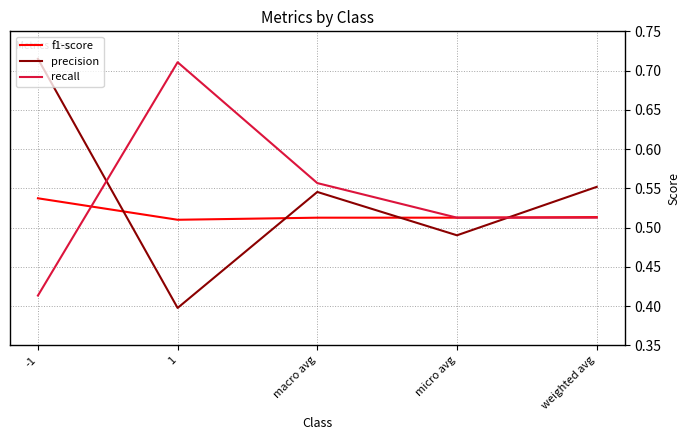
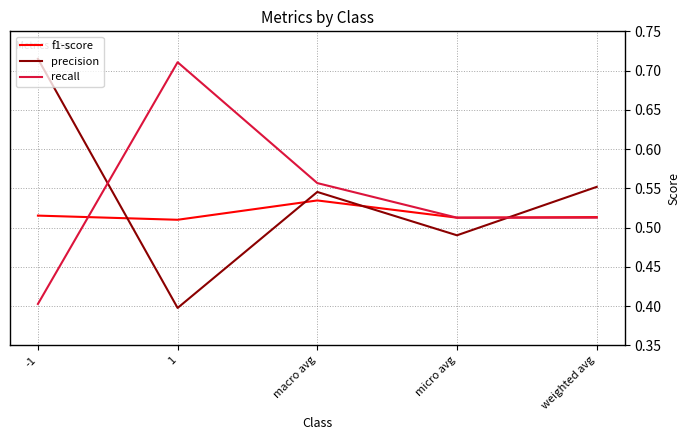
f1-score, -1: 0.54 -> 0.52
recall, -1: 0.41 -> 0.40
f1-score, macro avg: 0.51 -> 0.53
